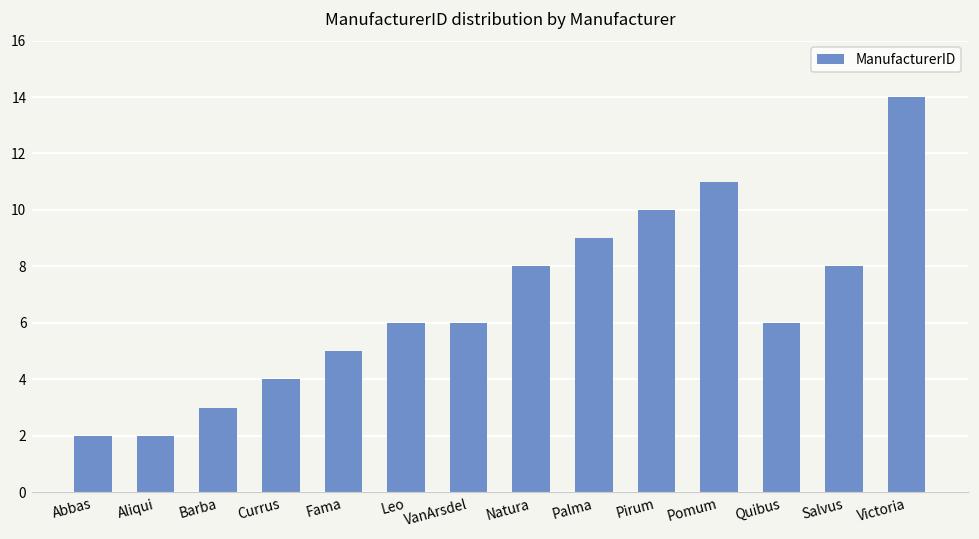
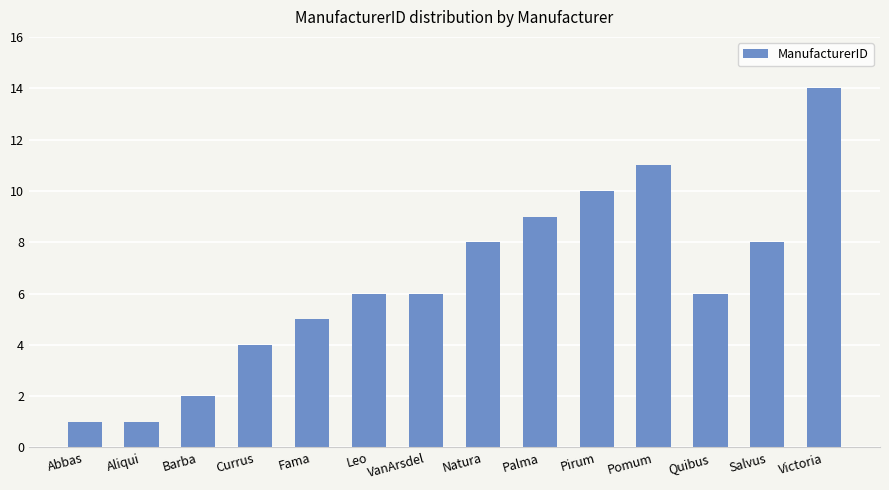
Abbas: 2 -> 1
Aliqui: 2 -> 1
Barba: 3 -> 2
